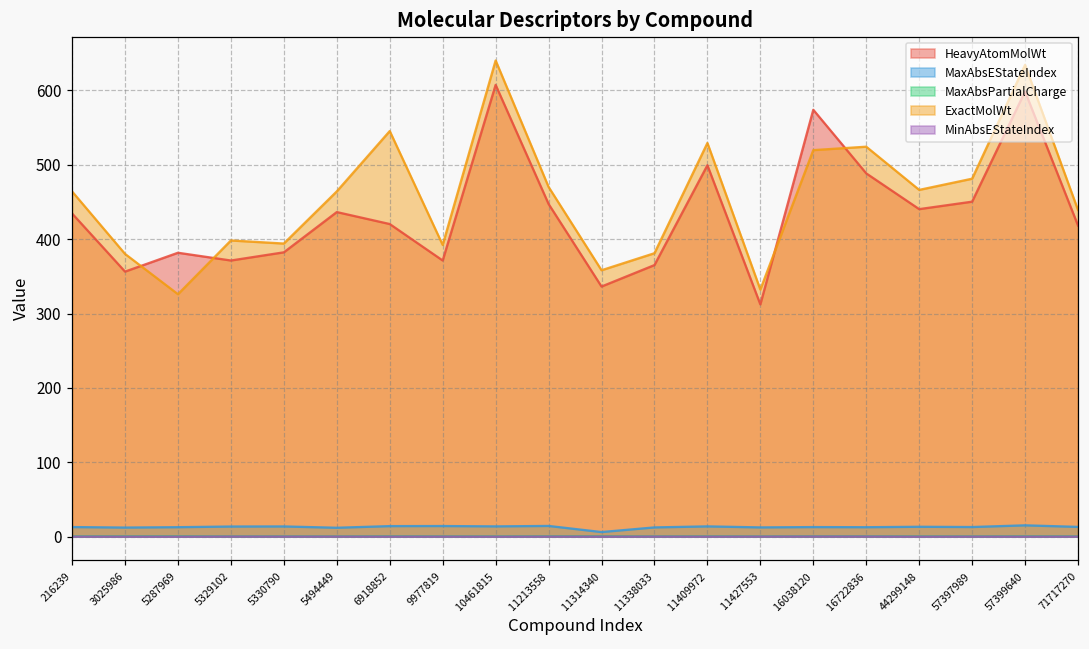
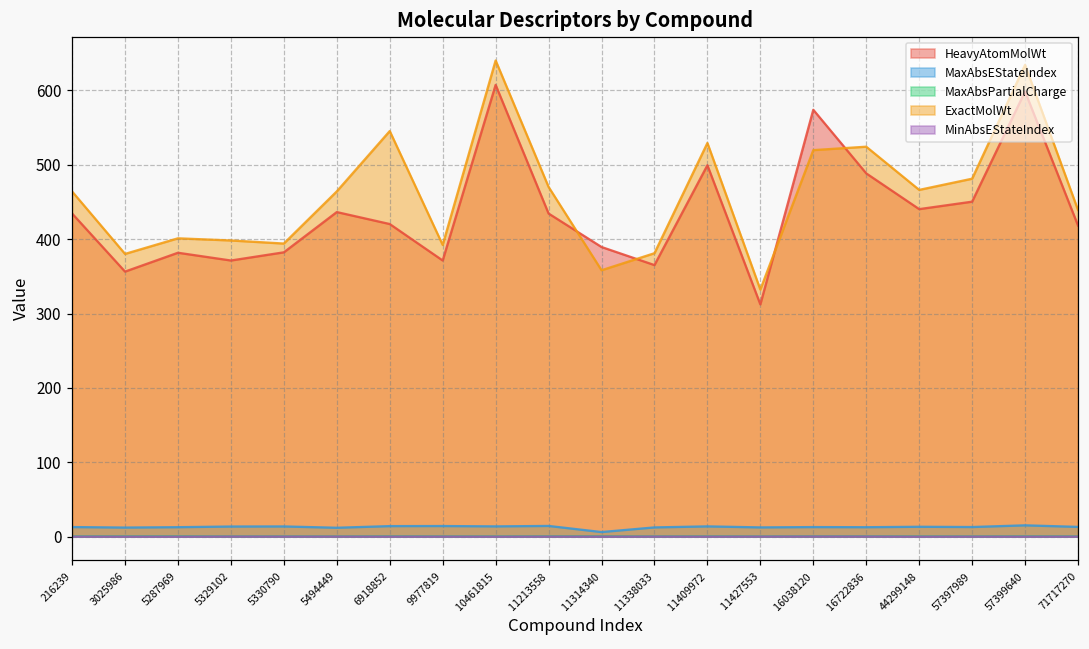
ExactMolWt, 5287969: 330 -> 400
HeavyAtomMolWt, 11213558: 450 -> 430
HeavyAtomMolWt, 11314340: 340 -> 390
